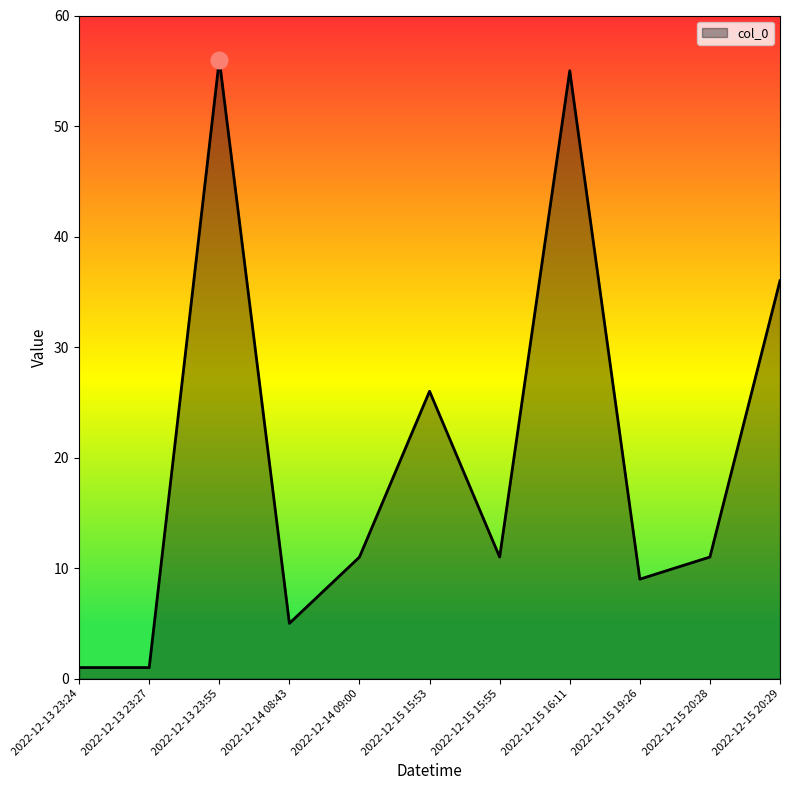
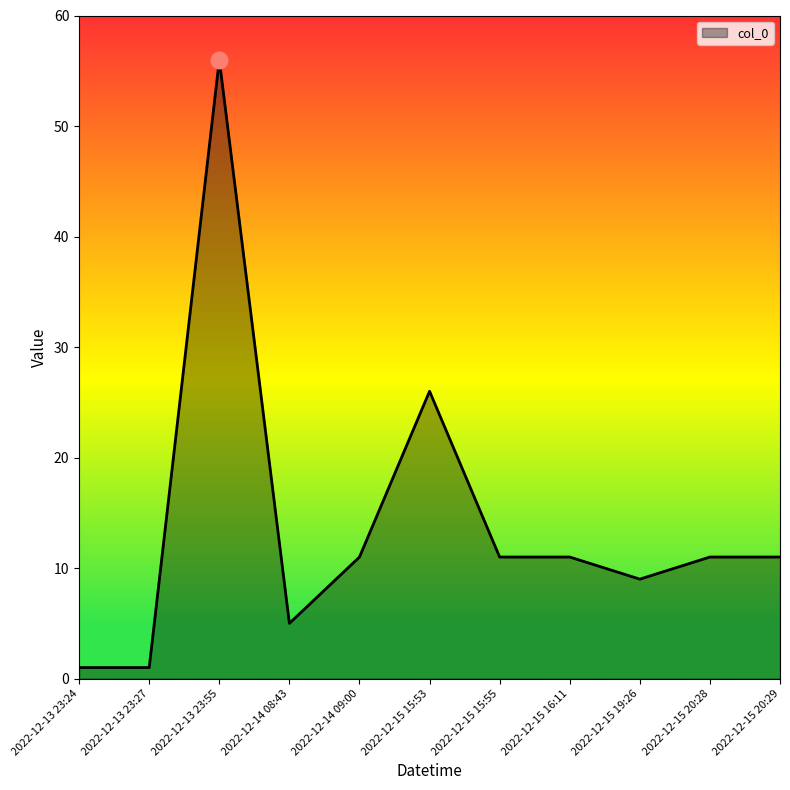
col_0, 2022-12-15 16:11: 55 -> 11
col_0, 2022-12-15 20:29: 36 -> 11
